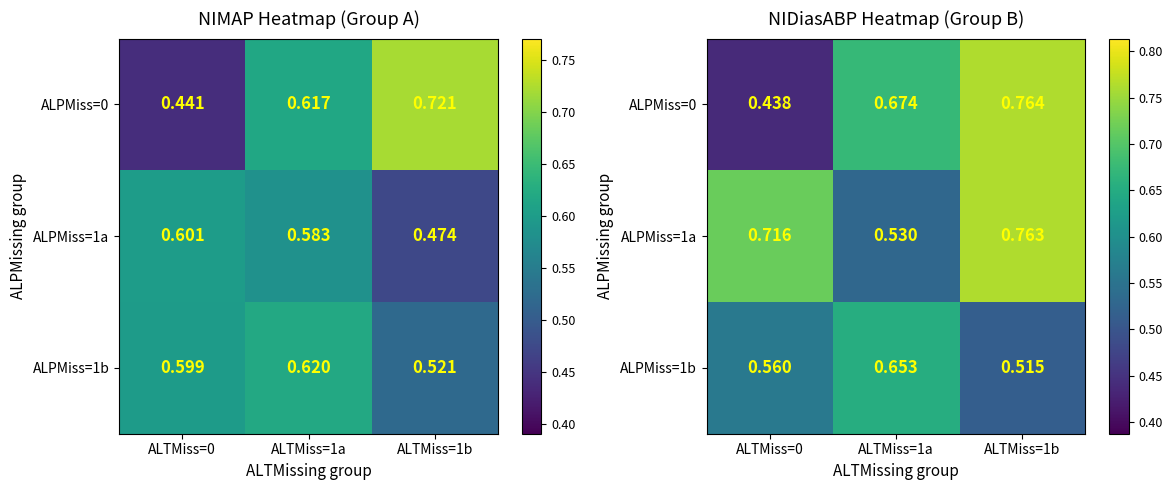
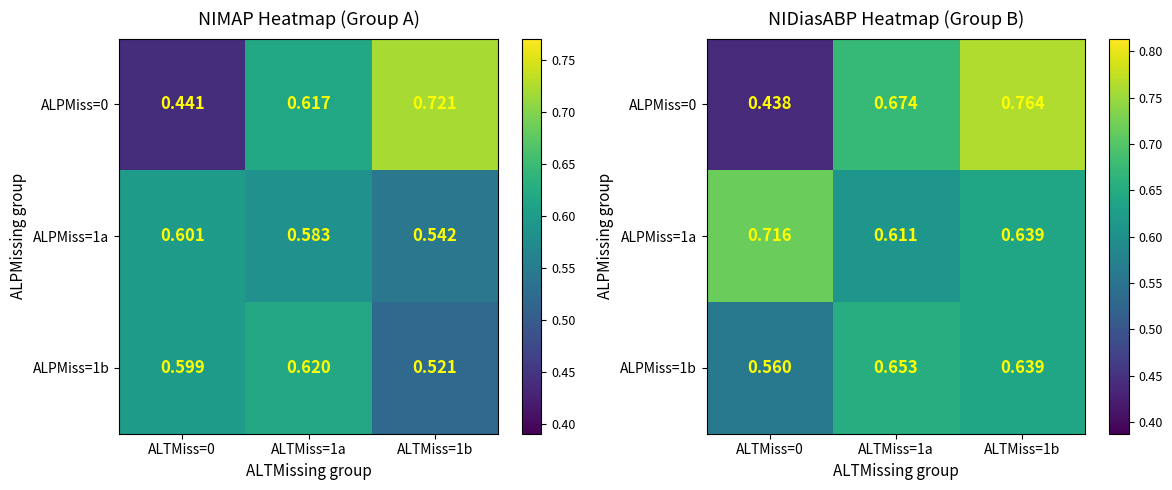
NIMAP Heatmap (Group A), ALPMiss=1a, ALTMiss=1b: 0.474 -> 0.542
NIDiasABP Heatmap (Group B), ALPMiss=1a, ALTMiss=1a: 0.530 -> 0.611
NIDiasABP Heatmap (Group B), ALPMiss=1a, ALTMiss=1b: 0.763 -> 0.639
NIDiasABP Heatmap (Group B), ALPMiss=1b, ALTMiss=1b: 0.515 -> 0.639
